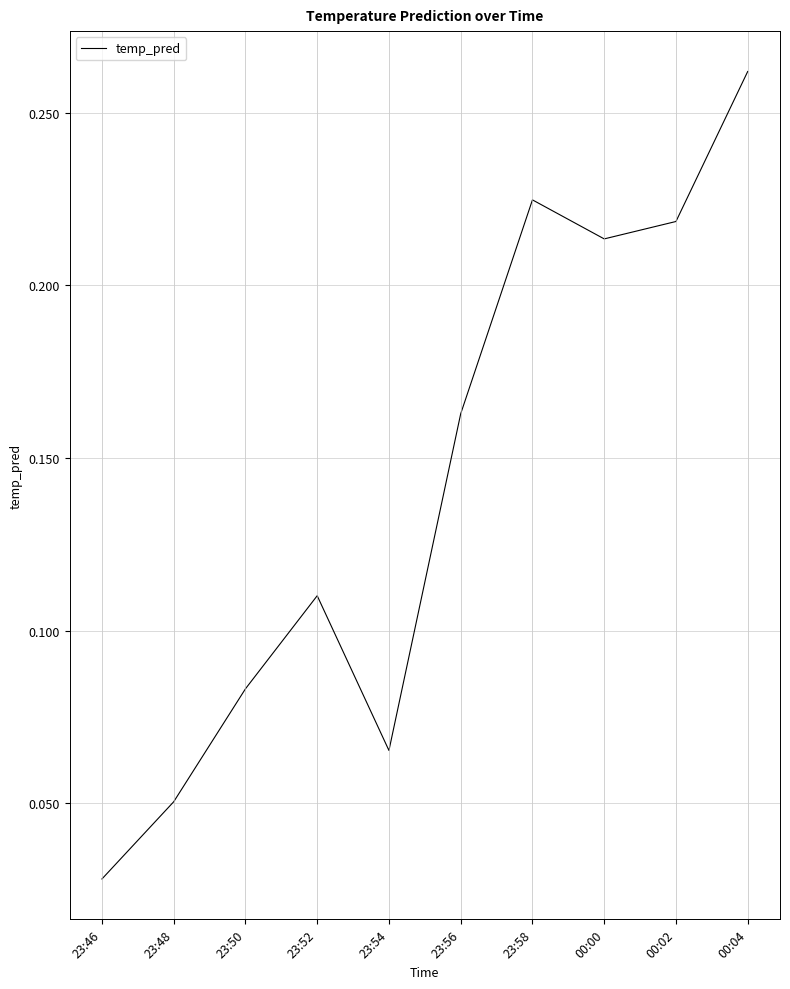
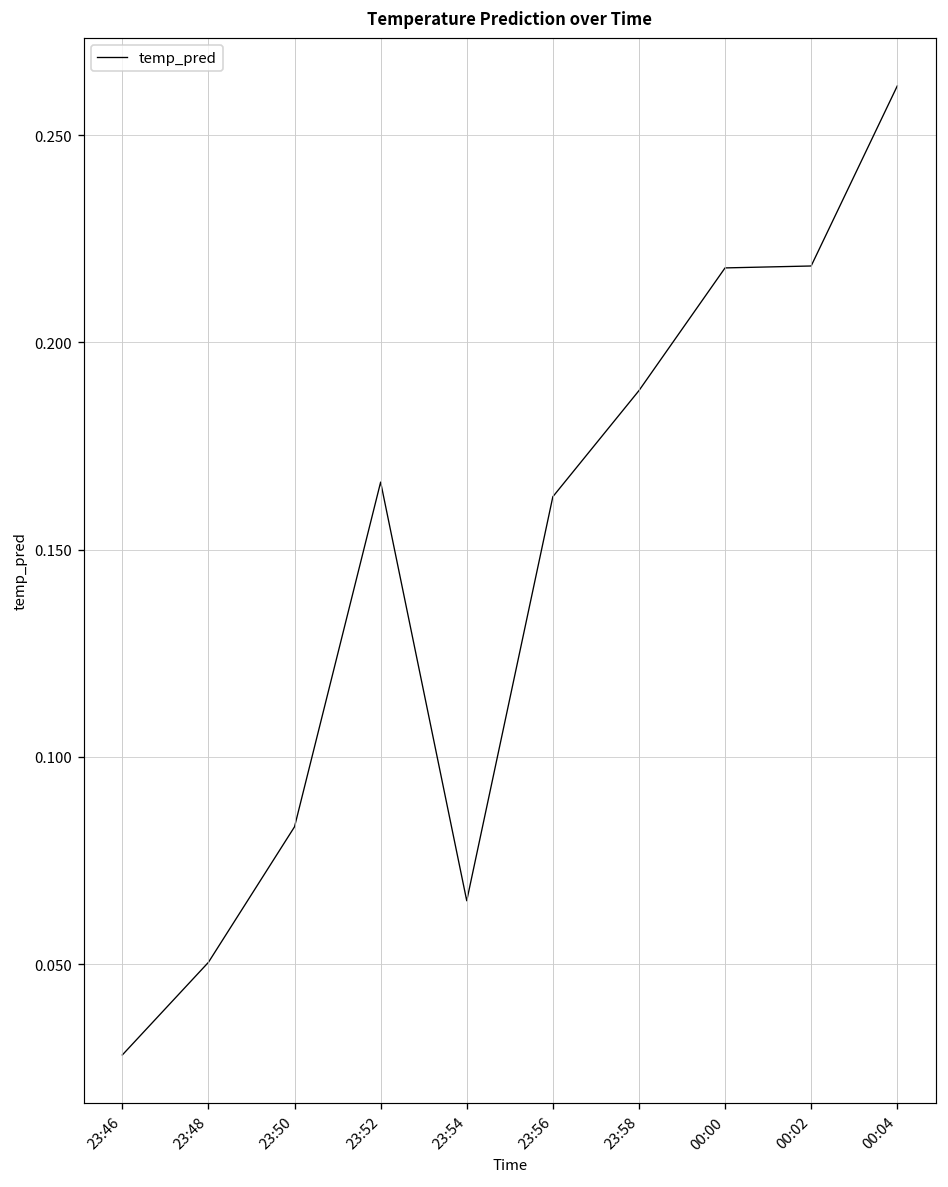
23:52: 0.110 -> 0.166
23:58: 0.225 -> 0.188
00:00: 0.213 -> 0.218
